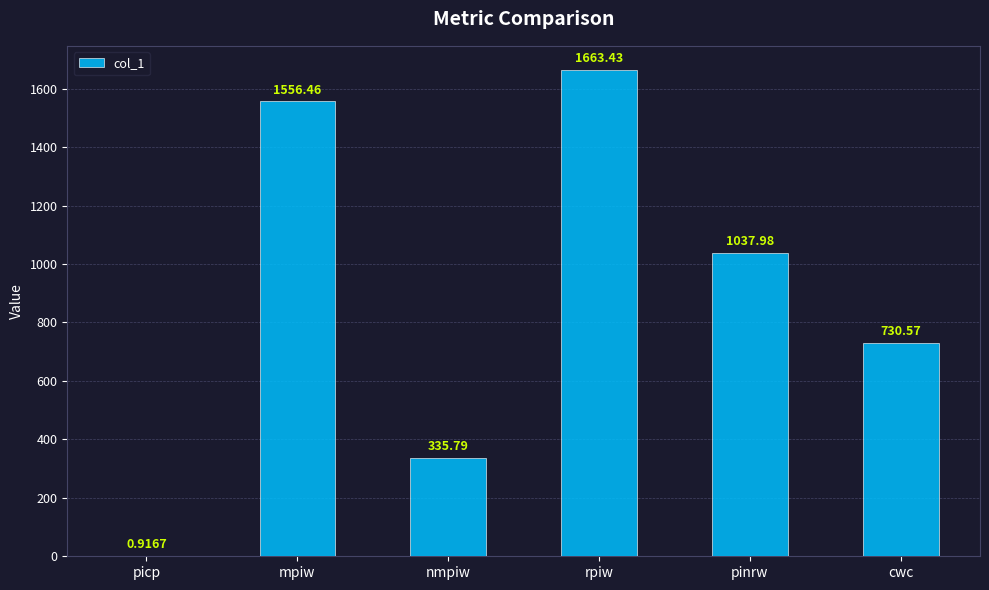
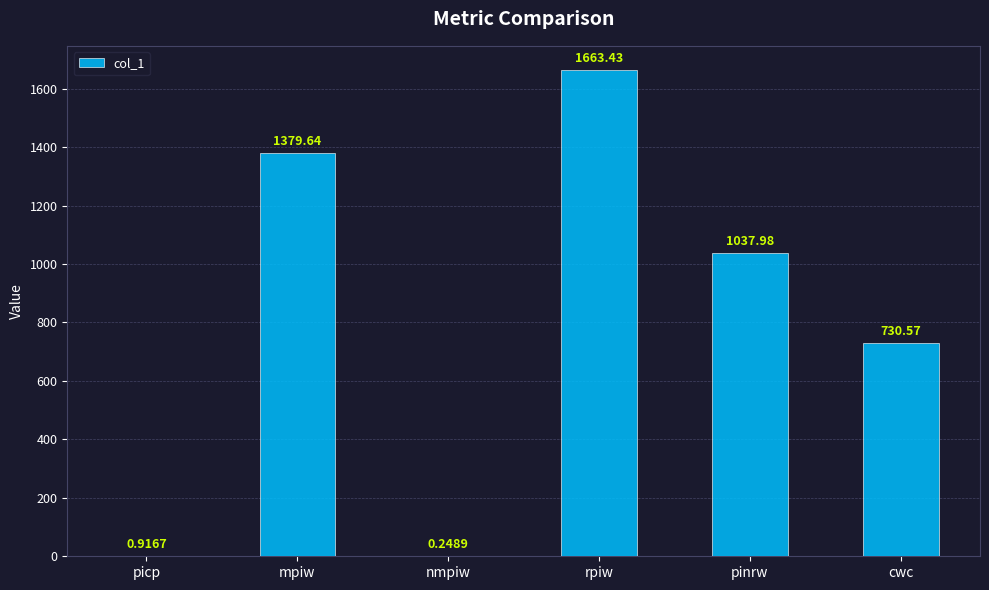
mpiw: 1556.46 -> 1379.64
nmpiw: 335.79 -> 0.2489
